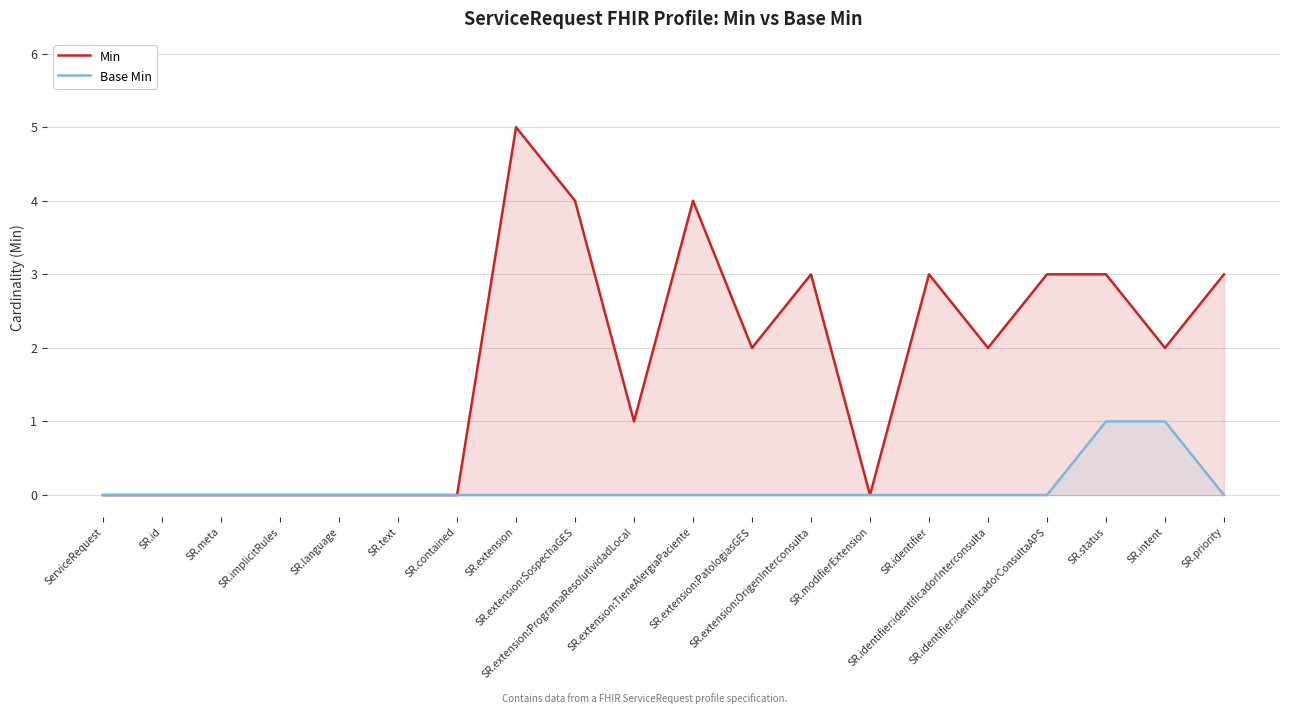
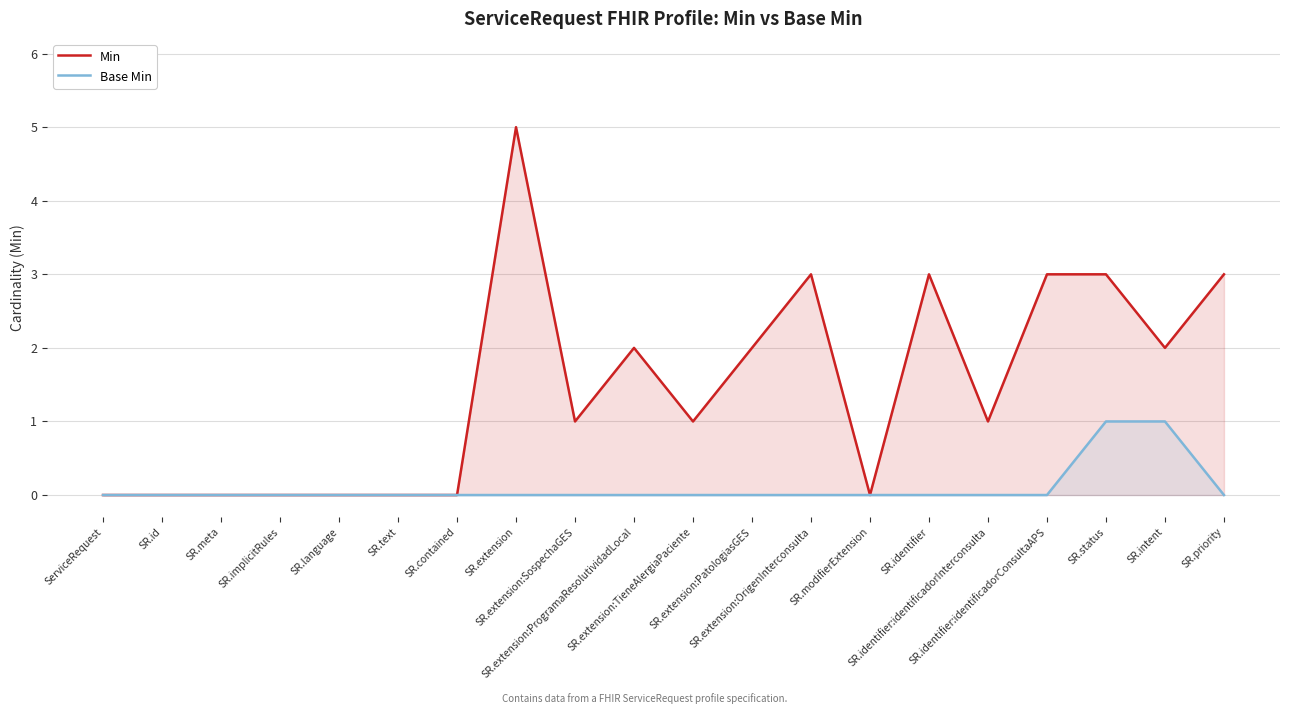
Min, SR.extension:SospechaGES: 4 -> 1
Min, SR.extension:ProgramaResolutividadLocal: 1 -> 2
Min, SR.extension:TieneAlergiaPaciente: 4 -> 1
Min, SR.identifier:identificadorInterconsulta: 2 -> 1
